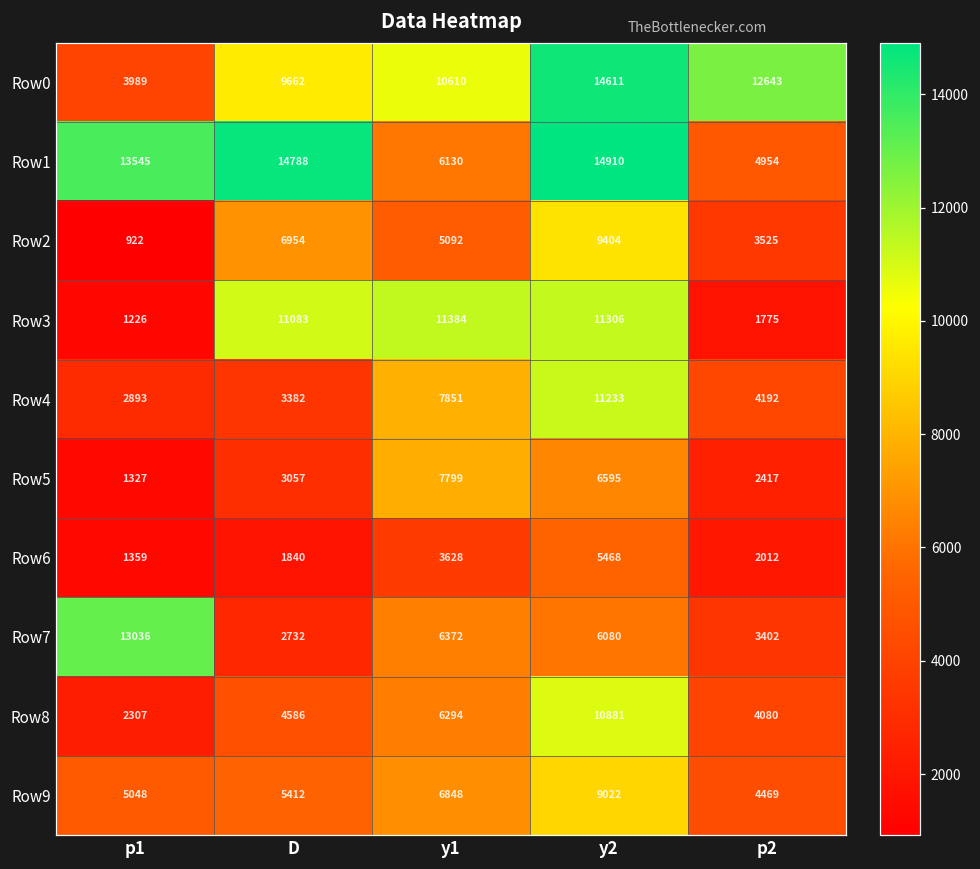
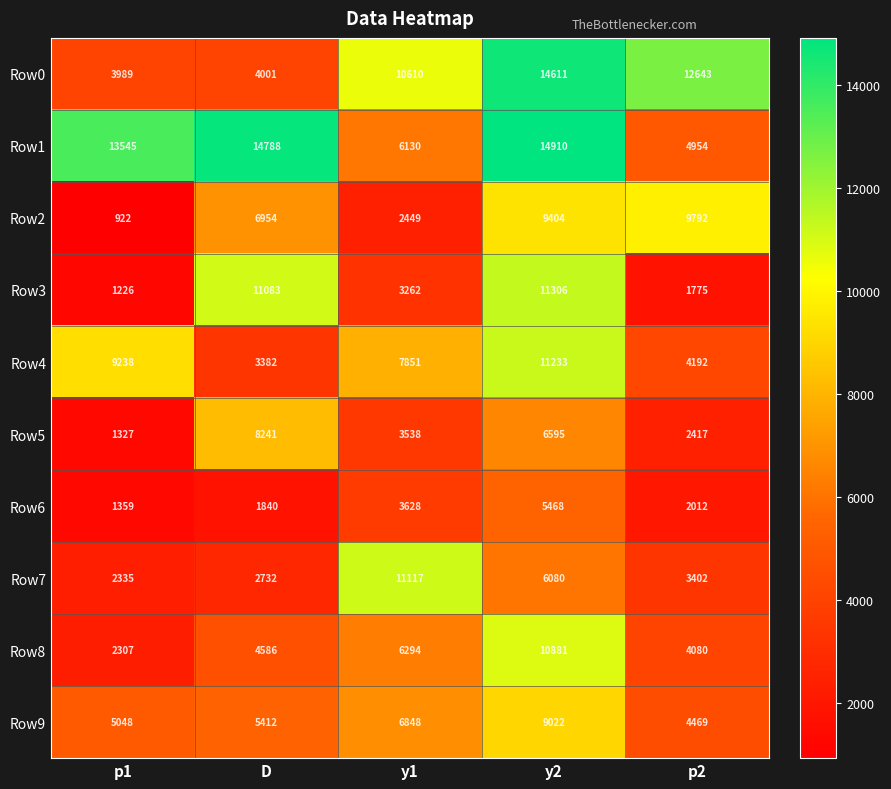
Row0, D: 9662 -> 4001
Row2, y1: 5092 -> 2449
Row2, p2: 3525 -> 9792
Row3, y1: 11384 -> 3262
Row4, p1: 2893 -> 9238
Row5, D: 3057 -> 8241
Row5, y1: 7799 -> 3538
Row7, p1: 13036 -> 2335
Row7, y1: 6372 -> 11117
